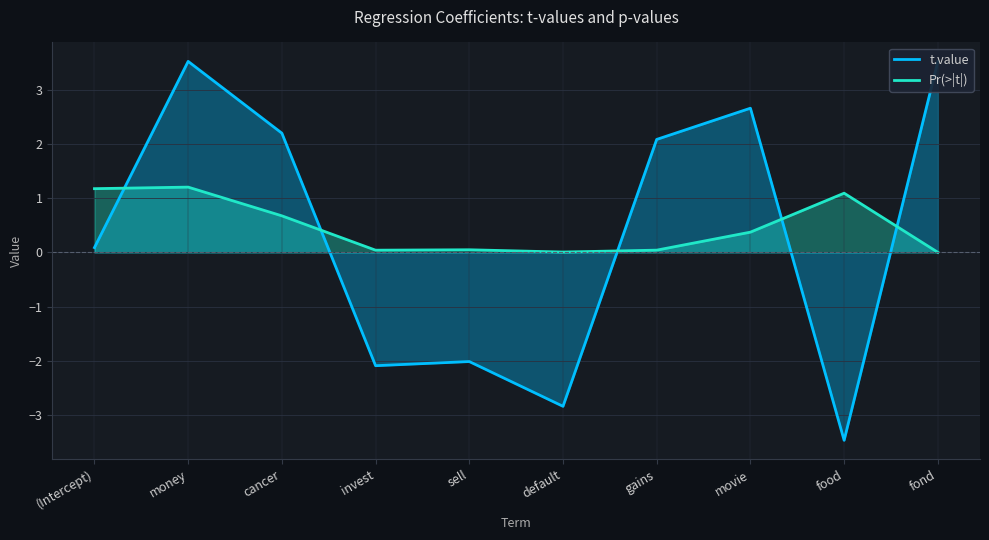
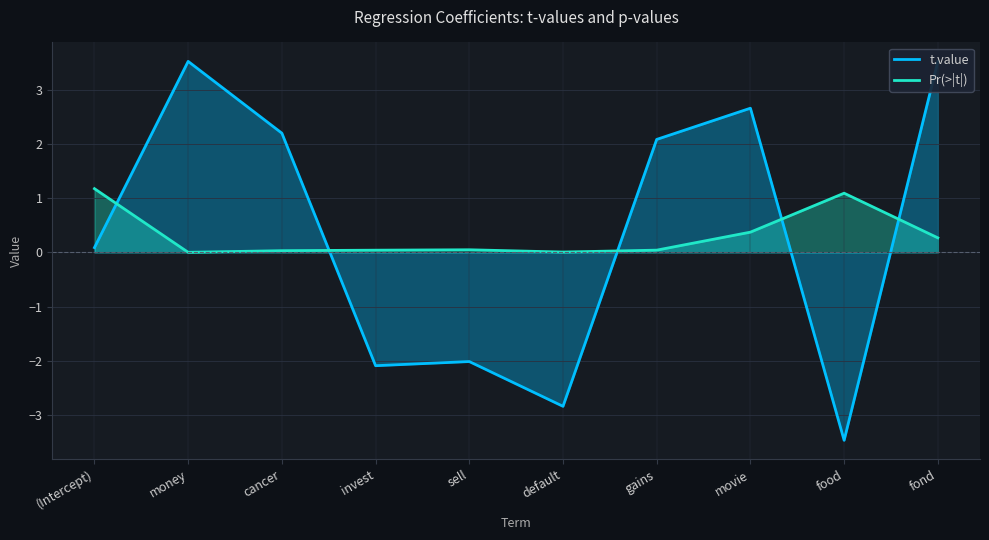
Pr(>|t|), money: 1.2 -> 0.0
Pr(>|t|), cancer: 0.7 -> 0.0
Pr(>|t|), fond: 0.0 -> 0.3
